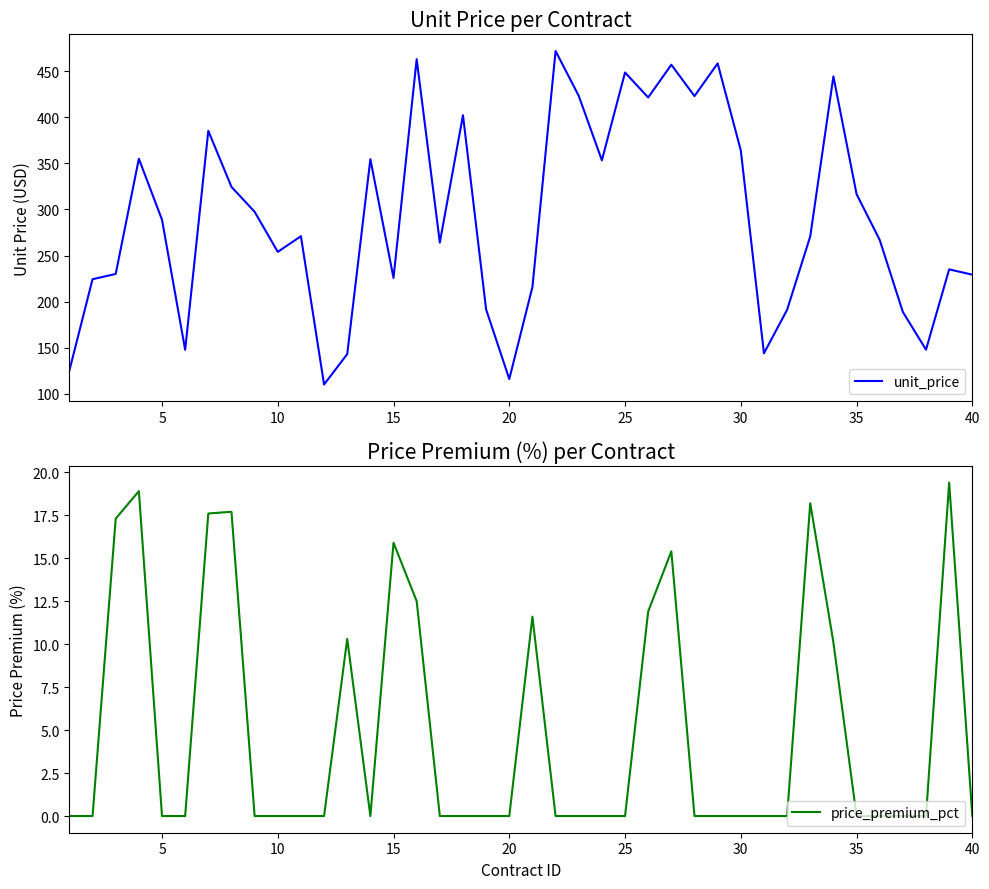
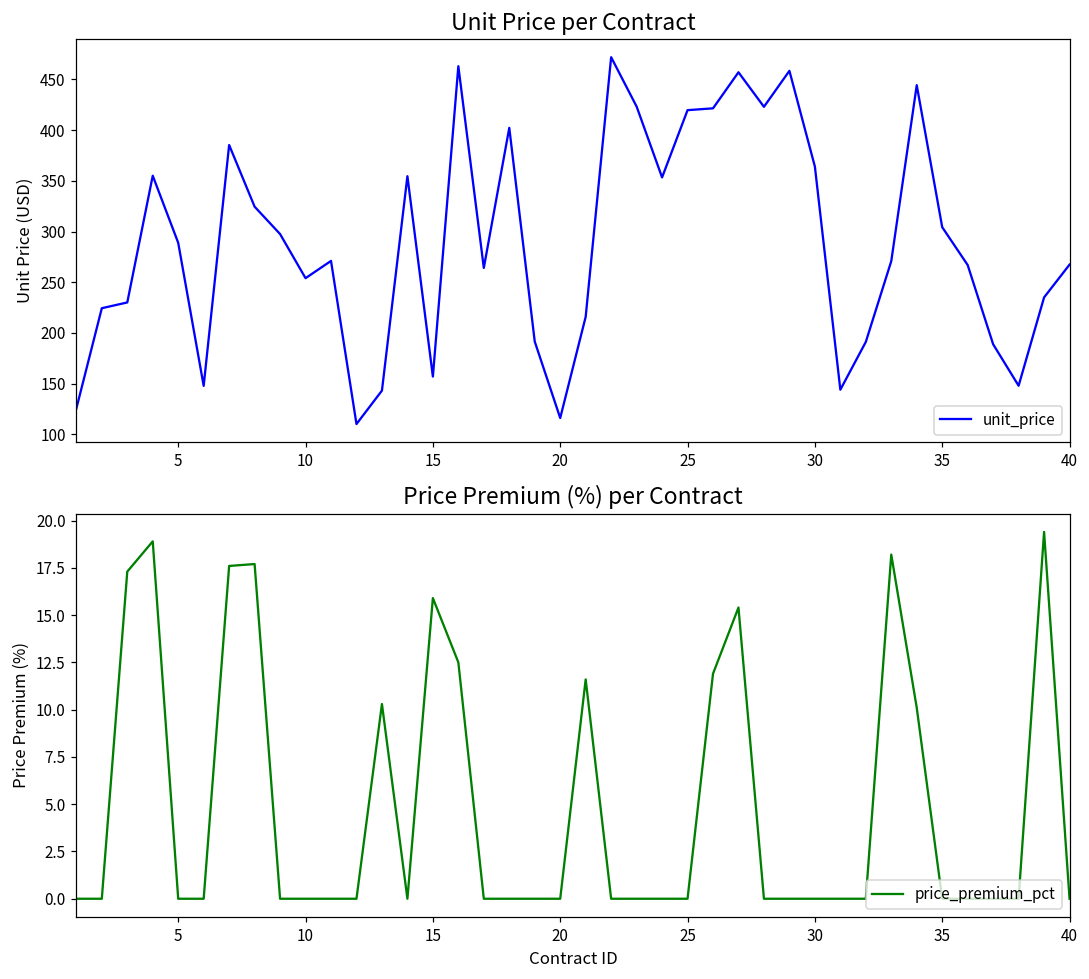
Unit Price per Contract, 15: 230 -> 160
Unit Price per Contract, 25: 450 -> 420
Unit Price per Contract, 35: 320 -> 300
Unit Price per Contract, 40: 230 -> 270
